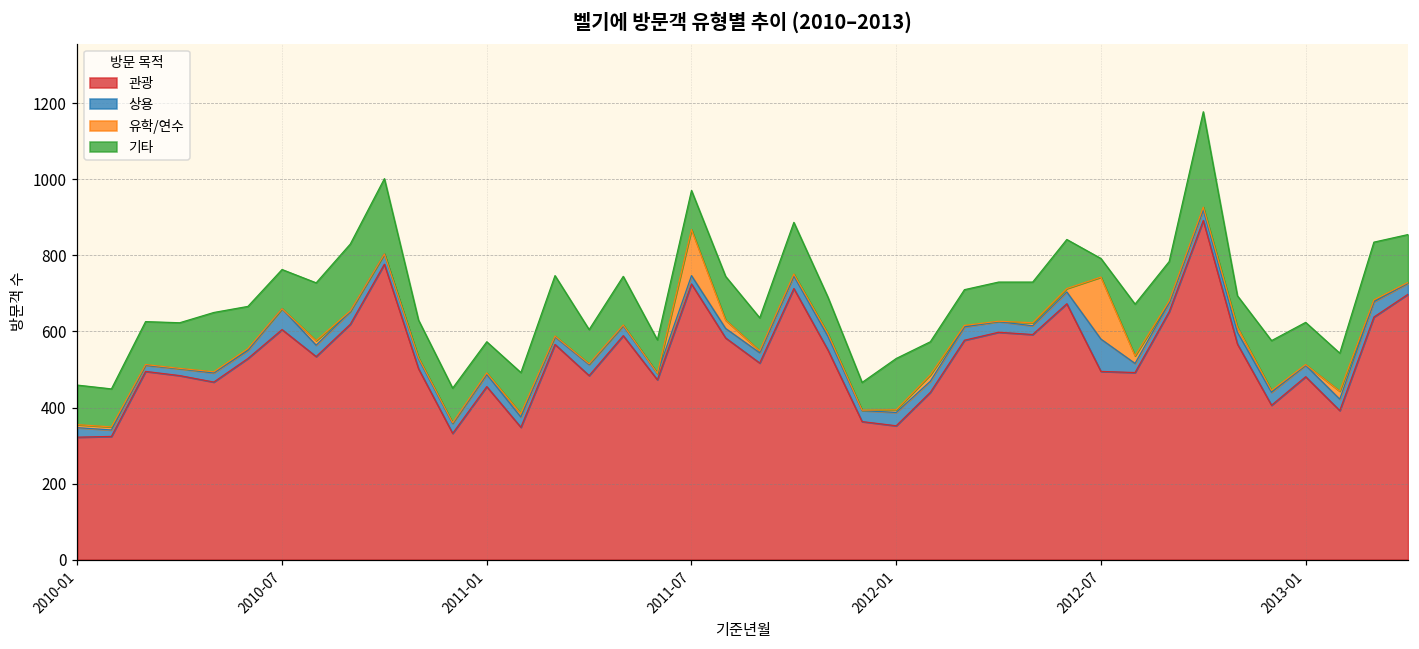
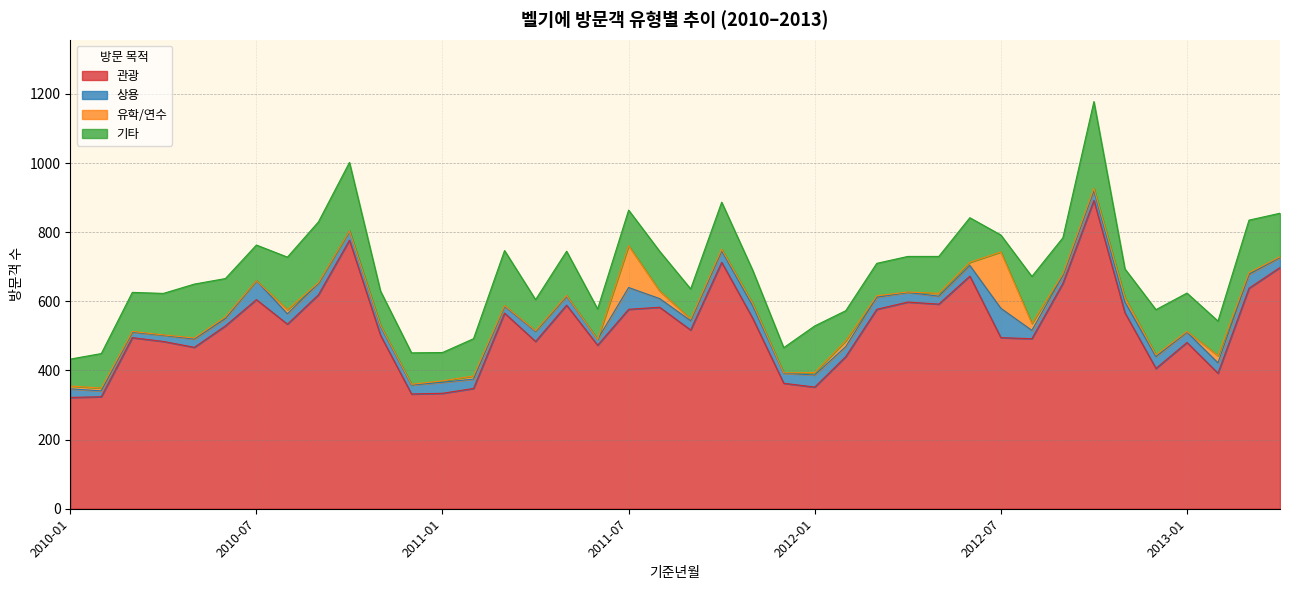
기타, 2010-01: 100 -> 80
관광, 2011-01: 460 -> 330
관광, 2011-07: 730 -> 580
상용, 2011-07: 20 -> 60
